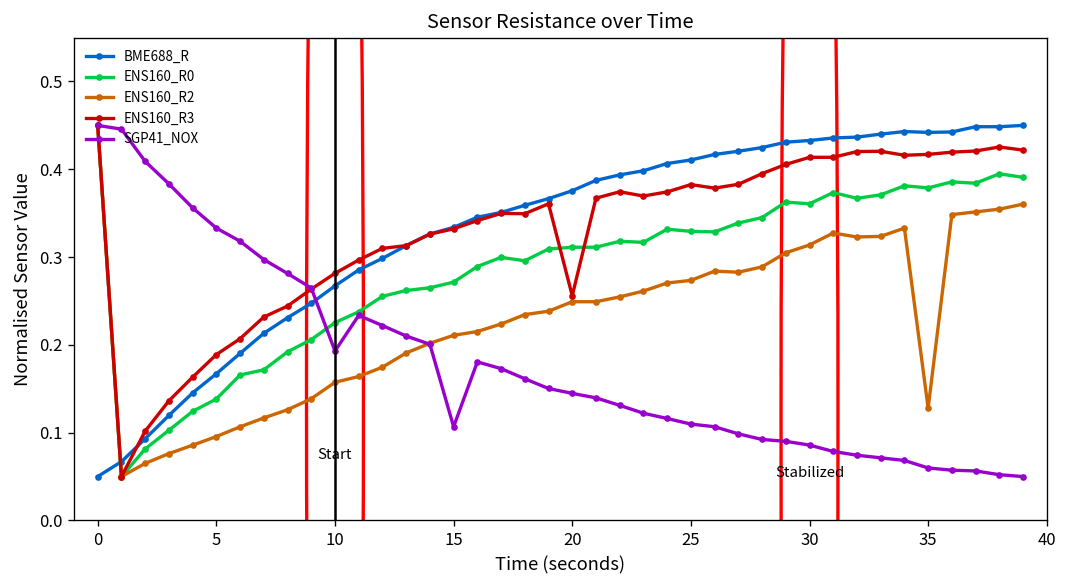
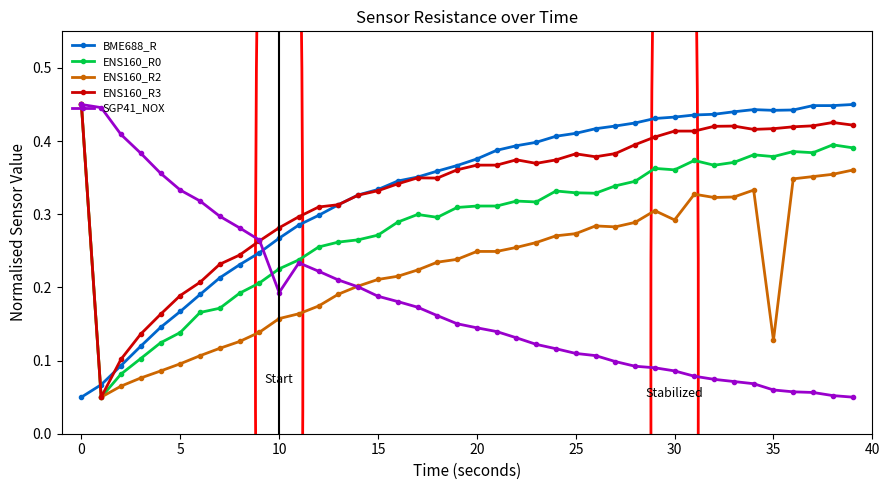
SGP41_NOX, 15: 0.11 -> 0.19
ENS160_R3, 20: 0.26 -> 0.37
ENS160_R2, 30: 0.31 -> 0.29
